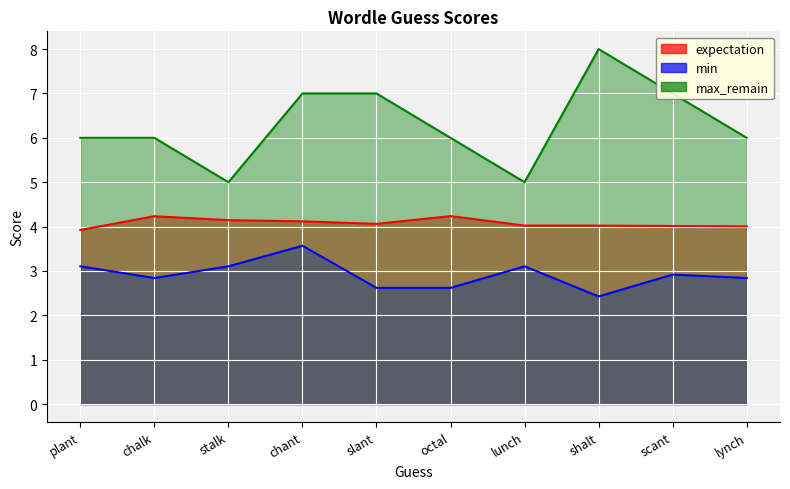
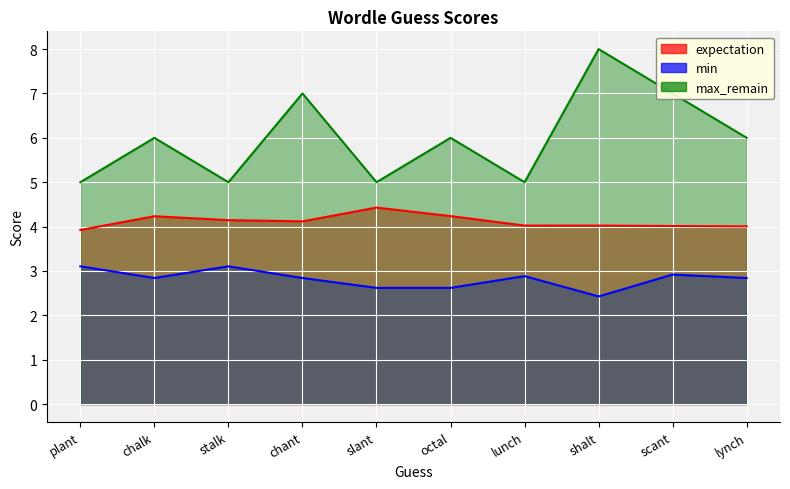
max_remain, plant: 6 -> 5
min, chant: 3.6 -> 2.8
expectation, slant: 4.1 -> 4.4
max_remain, slant: 7 -> 5
min, lunch: 3.1 -> 2.9
